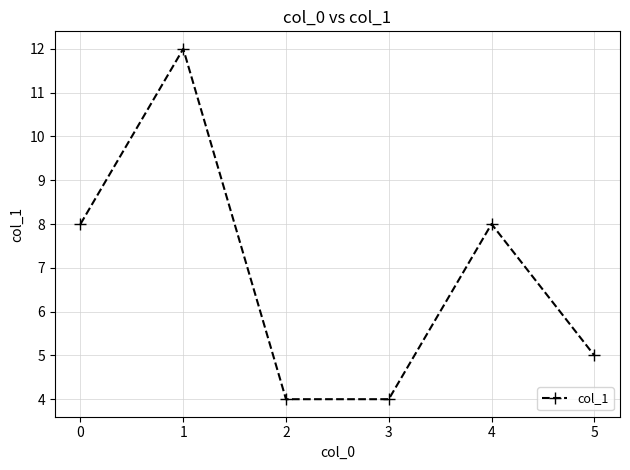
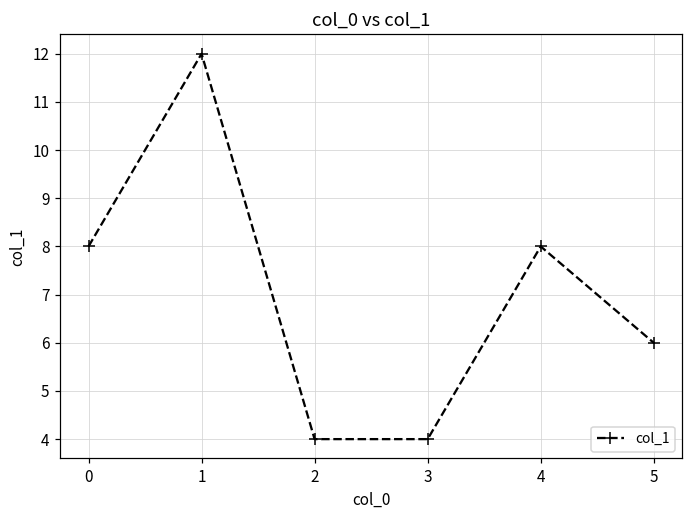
5: 5 -> 6
